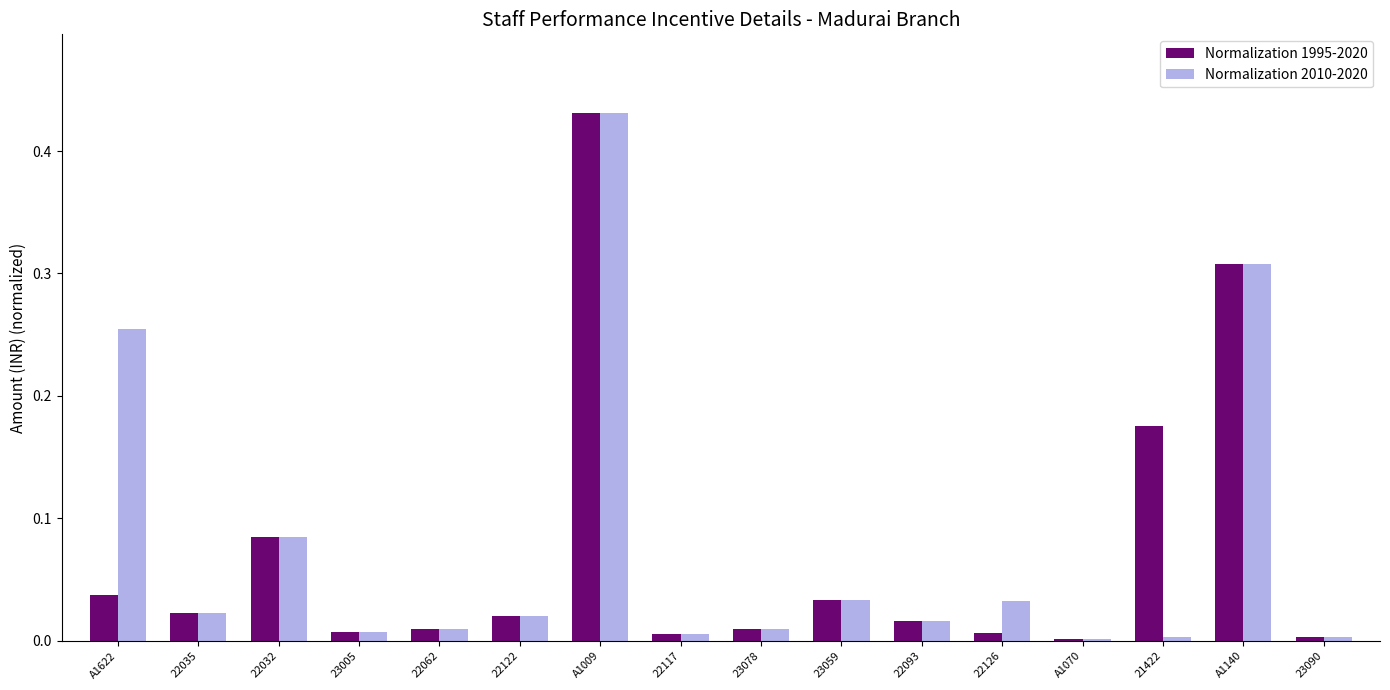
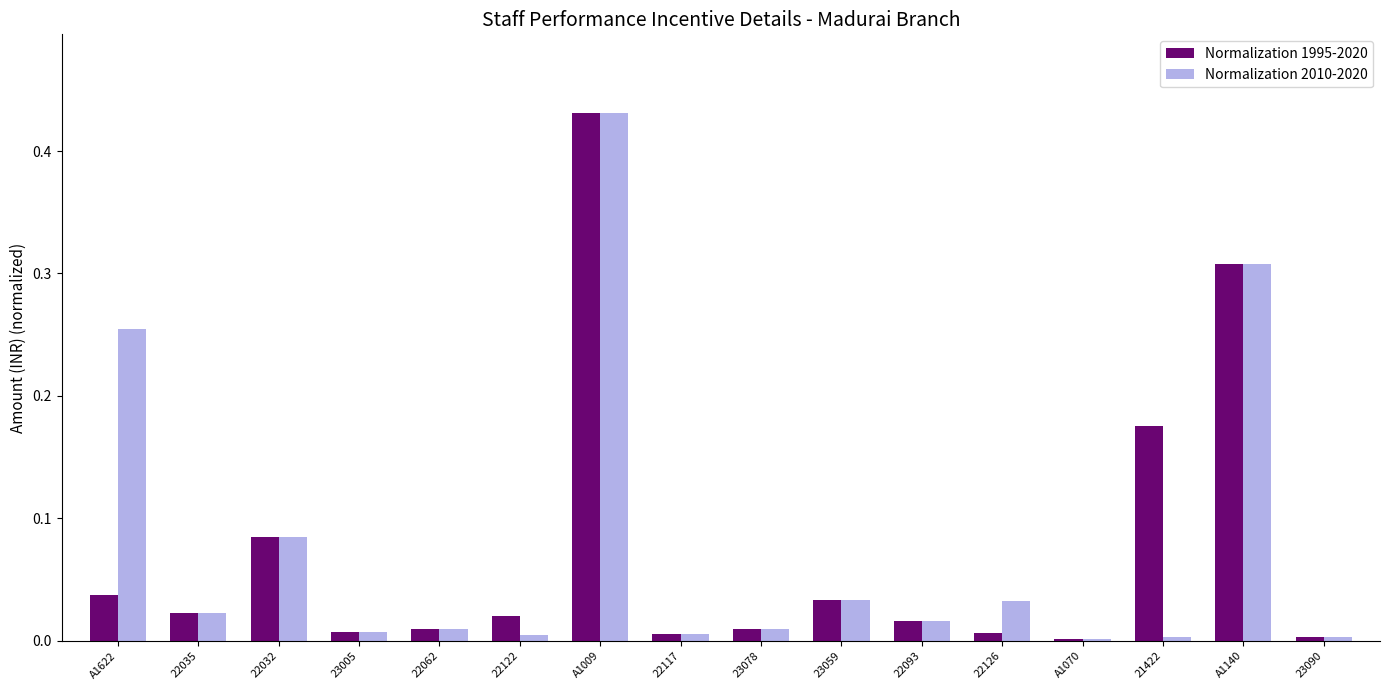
Normalization 2010-2020, 22122: 0.020 -> 0.005
